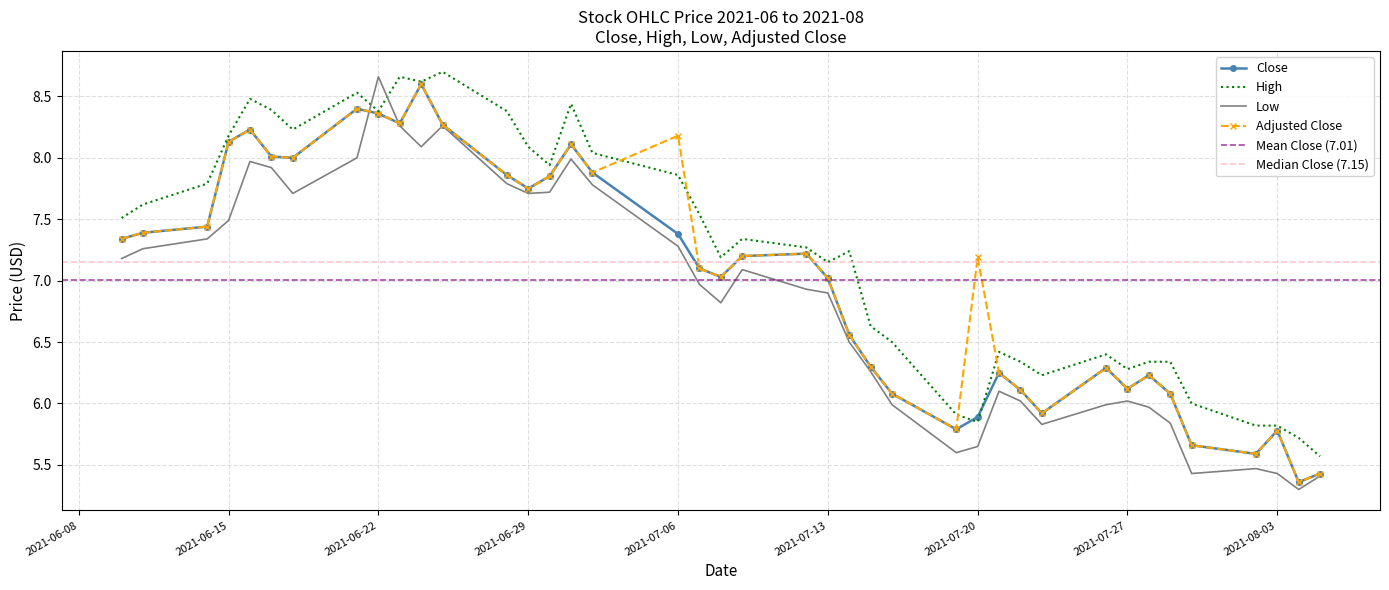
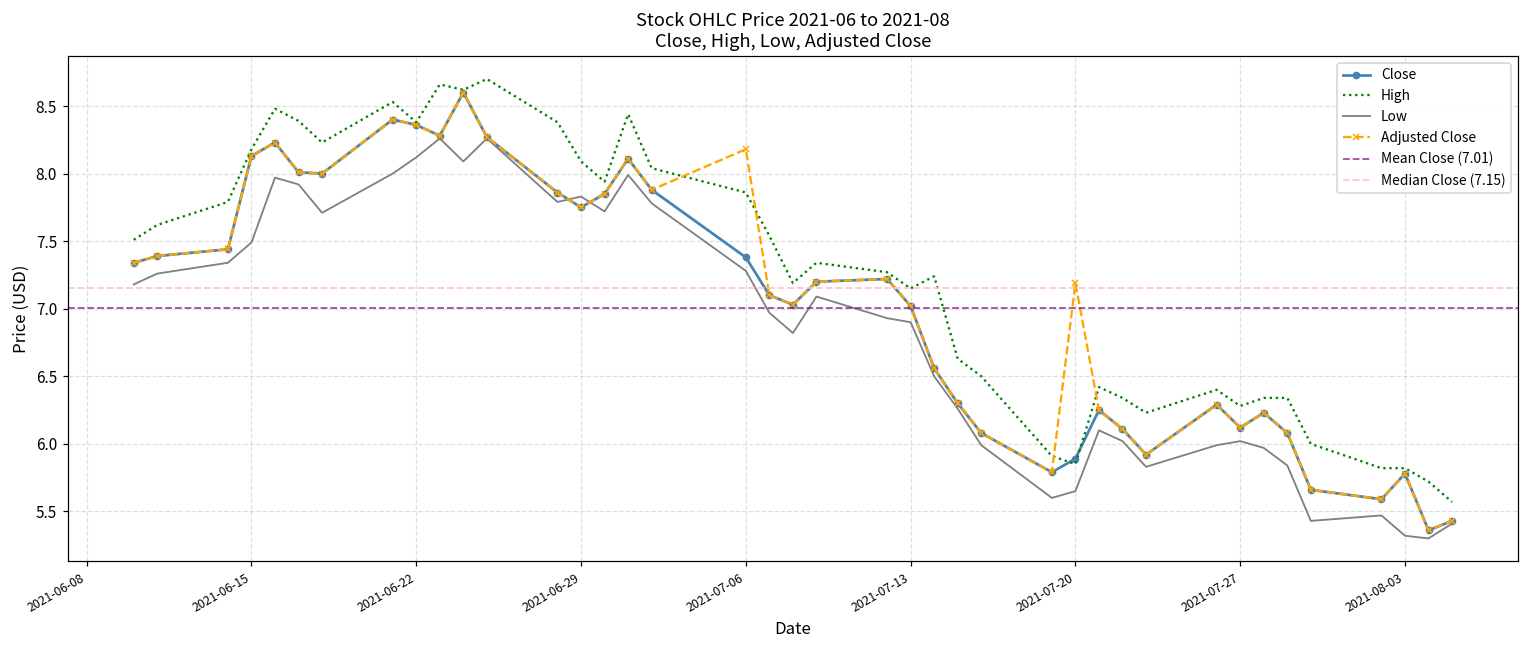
Low, 2021-06-22: 8.66 -> 8.12
Low, 2021-06-29: 7.71 -> 7.83
Low, 2021-08-03: 5.43 -> 5.32
